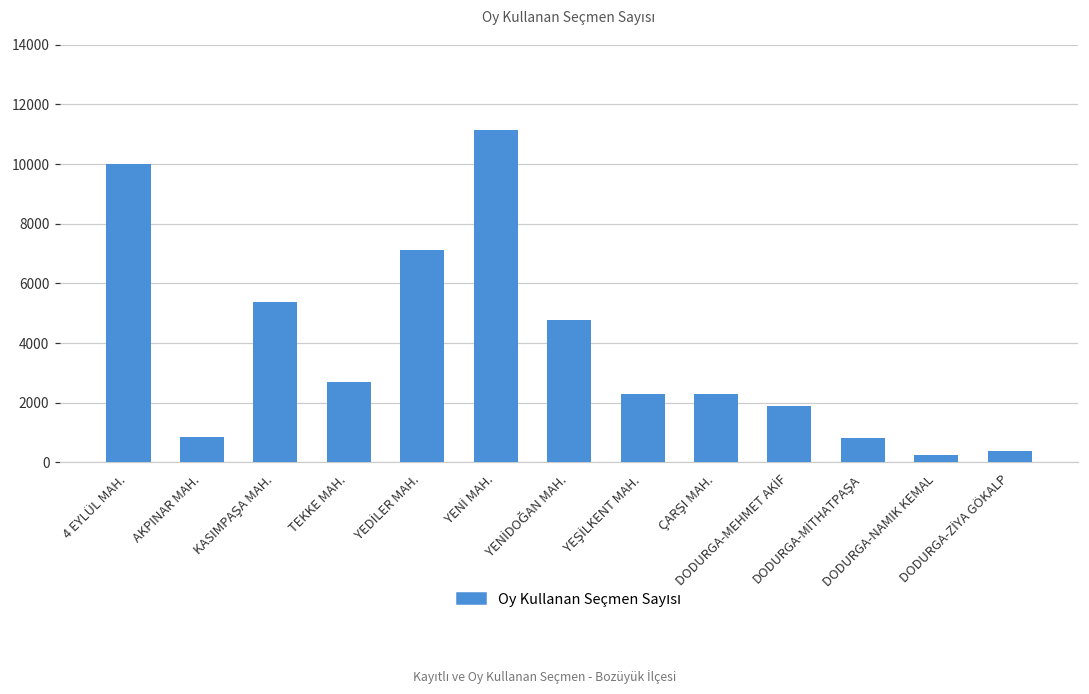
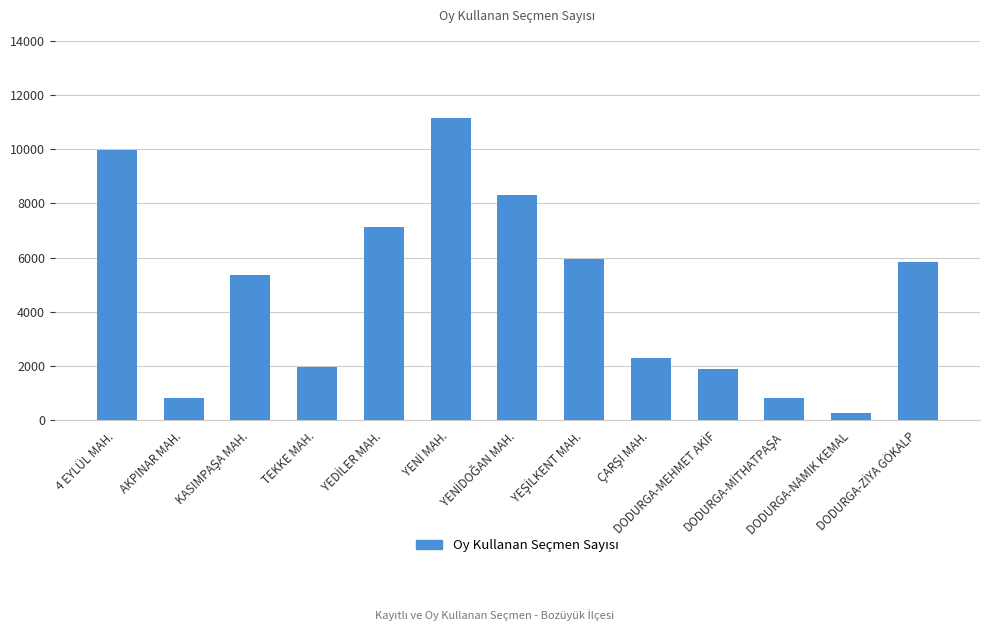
TEKKE MAH.: 2700 -> 2000
YENİDOĞAN MAH.: 4800 -> 8300
YEŞİLKENT MAH.: 2300 -> 6000
DODURGA-ZİYA GÖKALP: 400 -> 5800
